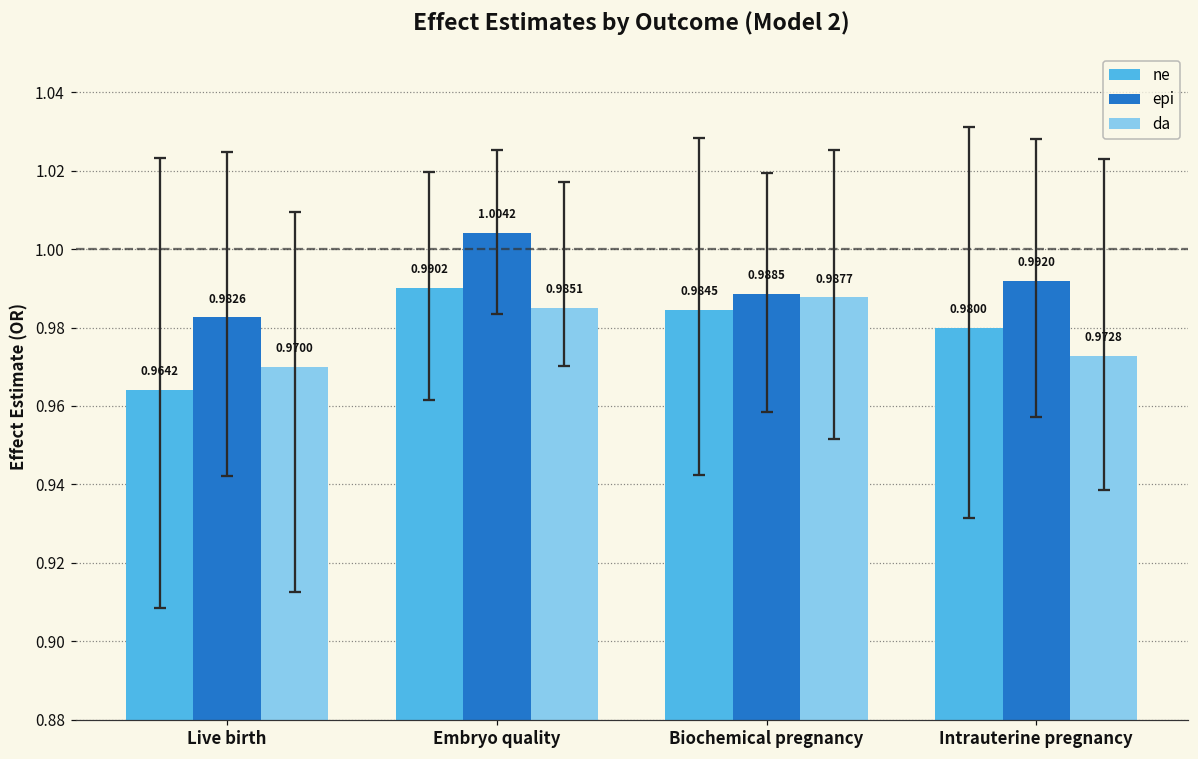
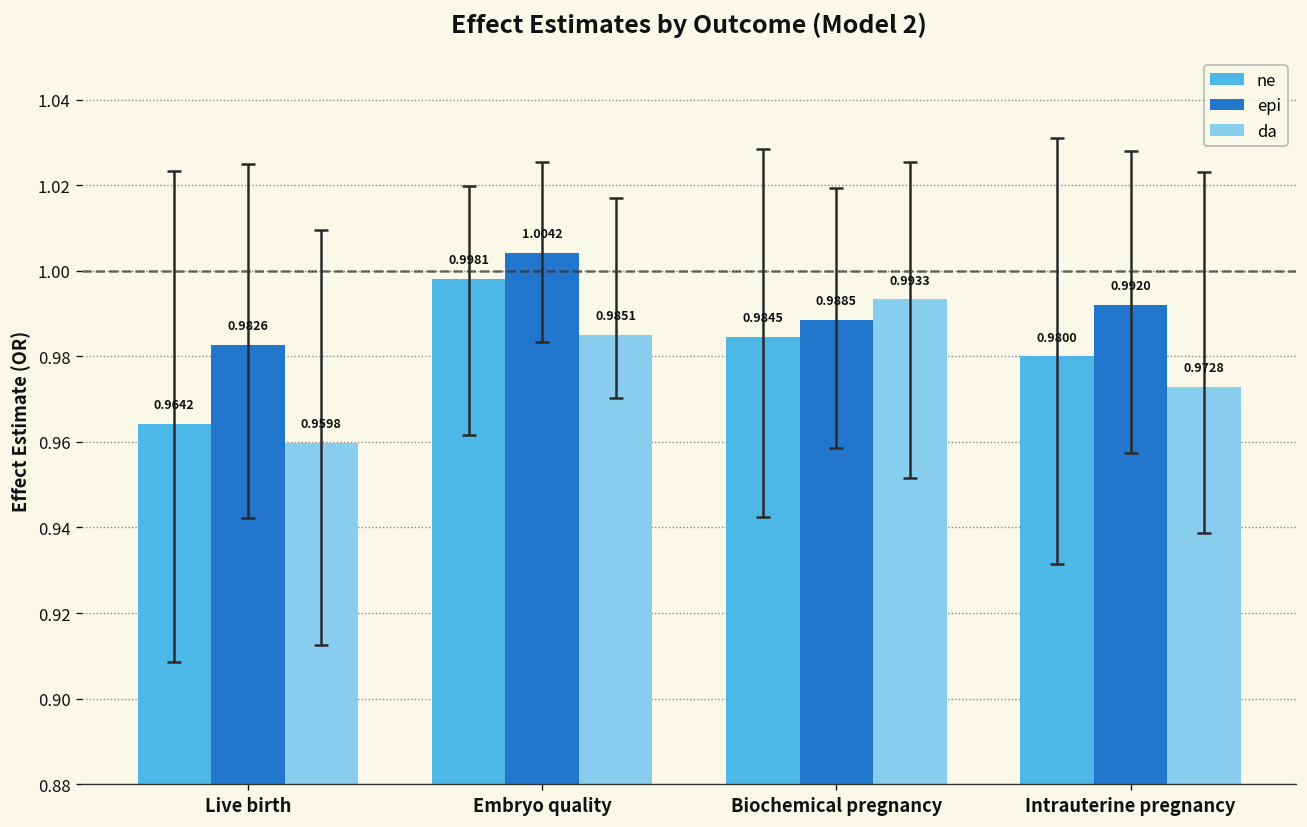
da, Live birth: 0.9700 -> 0.9598
ne, Embryo quality: 0.9902 -> 0.9981
da, Biochemical pregnancy: 0.9877 -> 0.9933
